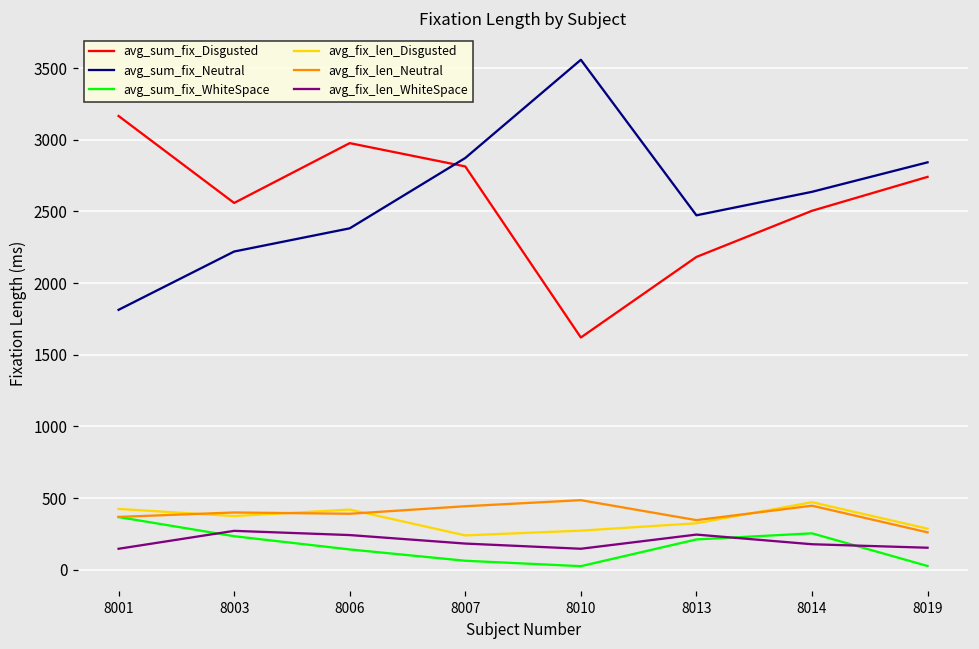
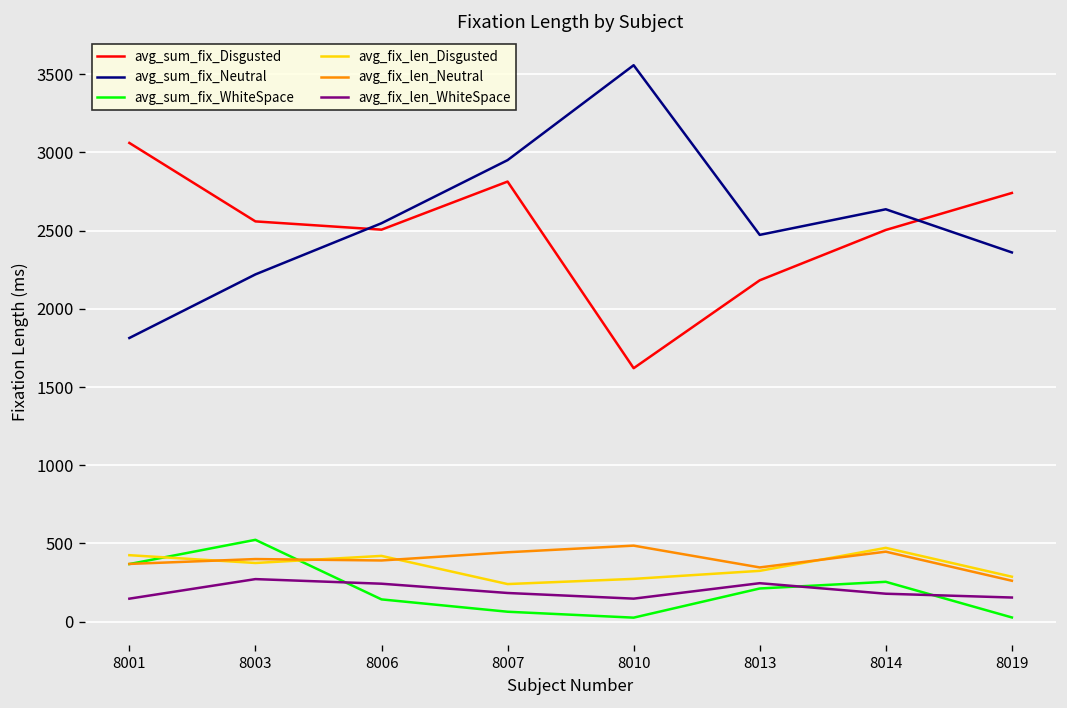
avg_sum_fix_Disgusted, 8001: 3170 -> 3060
avg_sum_fix_WhiteSpace, 8003: 230 -> 520
avg_sum_fix_Disgusted, 8006: 2980 -> 2510
avg_sum_fix_Neutral, 8006: 2380 -> 2550
avg_sum_fix_Neutral, 8007: 2870 -> 2950
avg_sum_fix_Neutral, 8019: 2840 -> 2360
